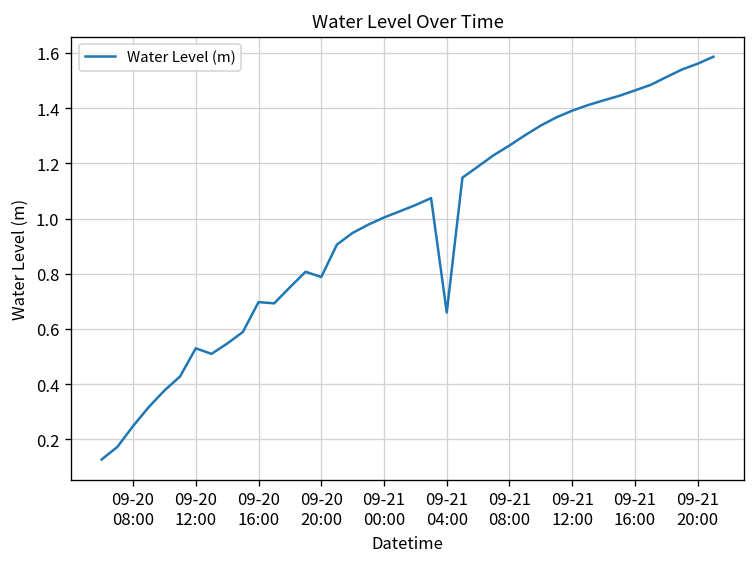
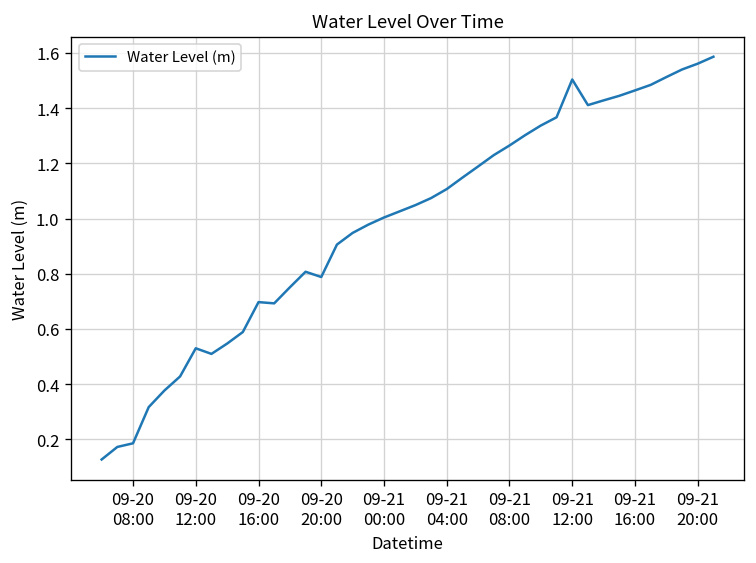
09-20 08:00: 0.25 -> 0.19
09-21 04:00: 0.66 -> 1.11
09-21 12:00: 1.39 -> 1.50
